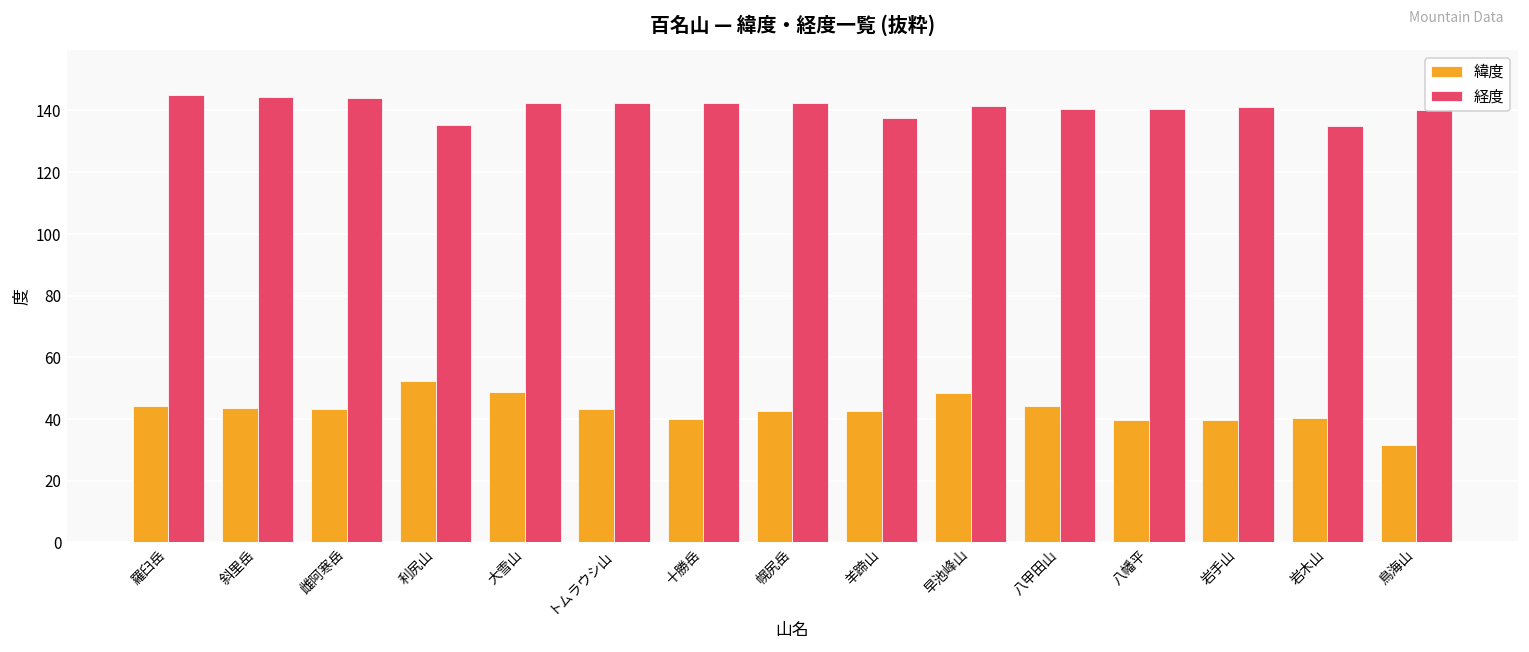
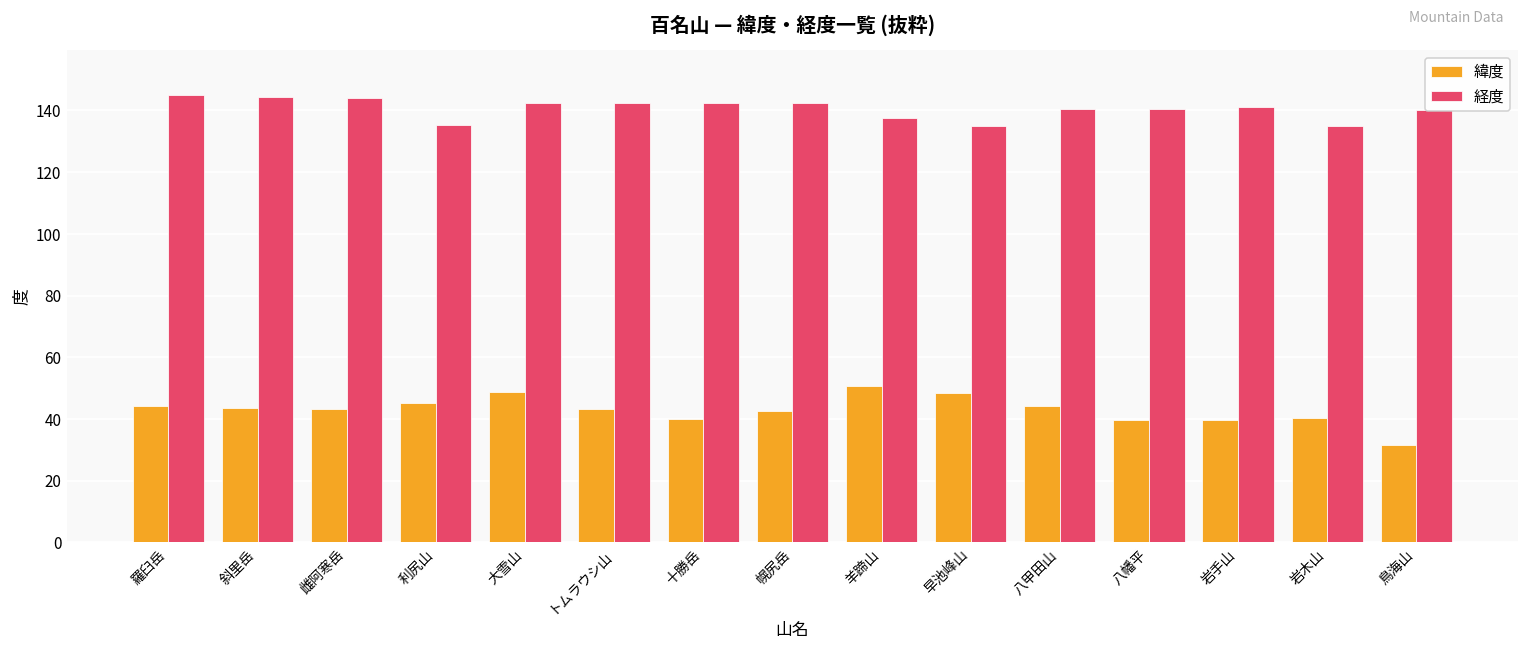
緯度, 利尻山: 52 -> 45
緯度, 羊蹄山: 42 -> 51
経度, 早池峰山: 141 -> 135
